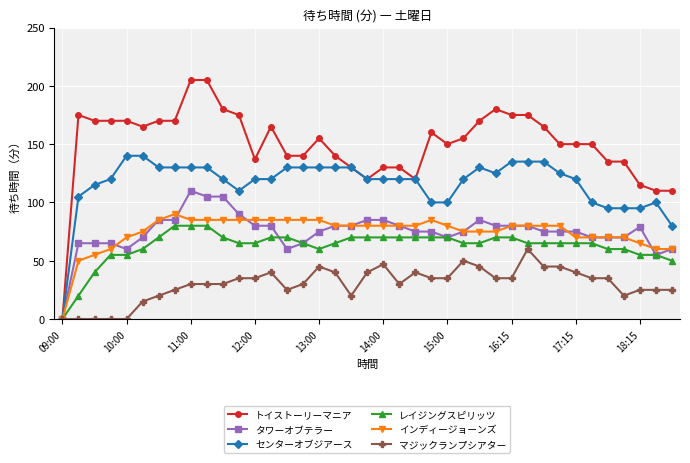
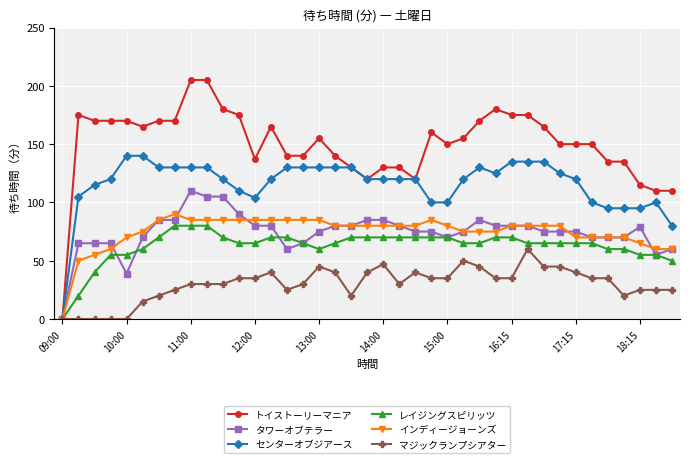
タワーオブテラー, 10:00: 60 -> 39
センターオブジアース, 12:00: 120 -> 104
